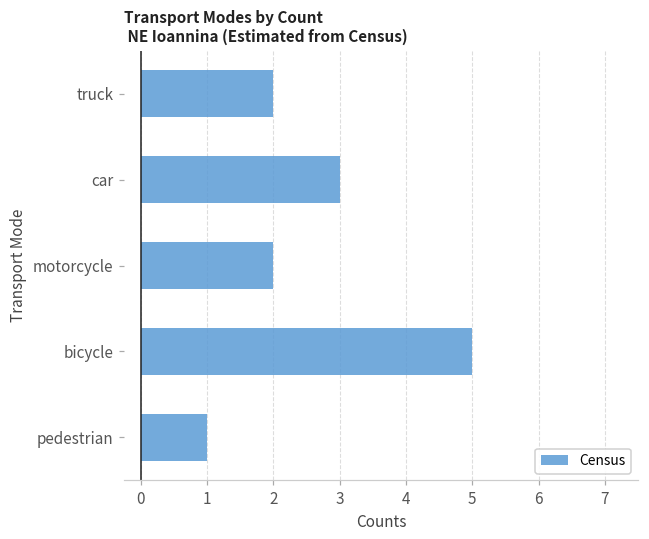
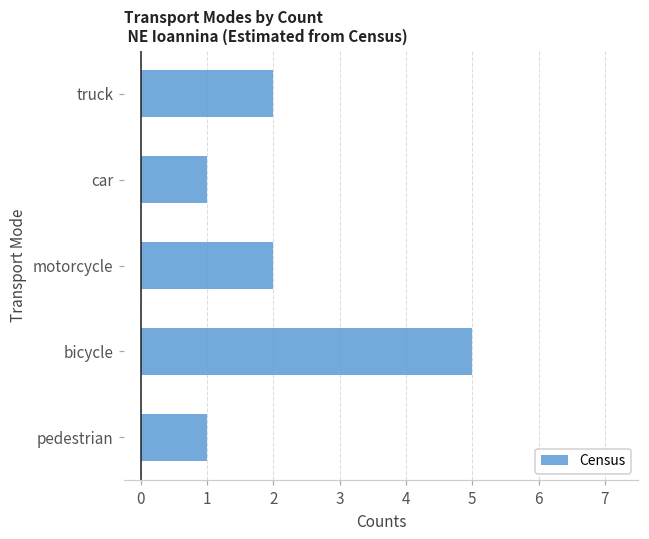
car: 3 -> 1
